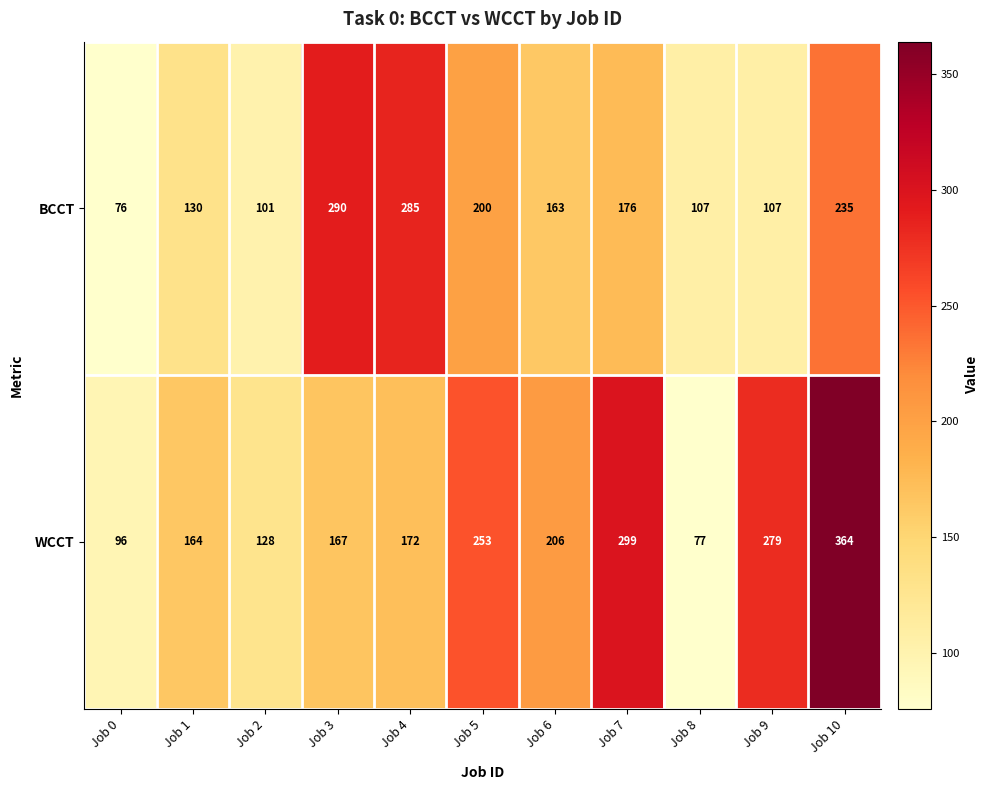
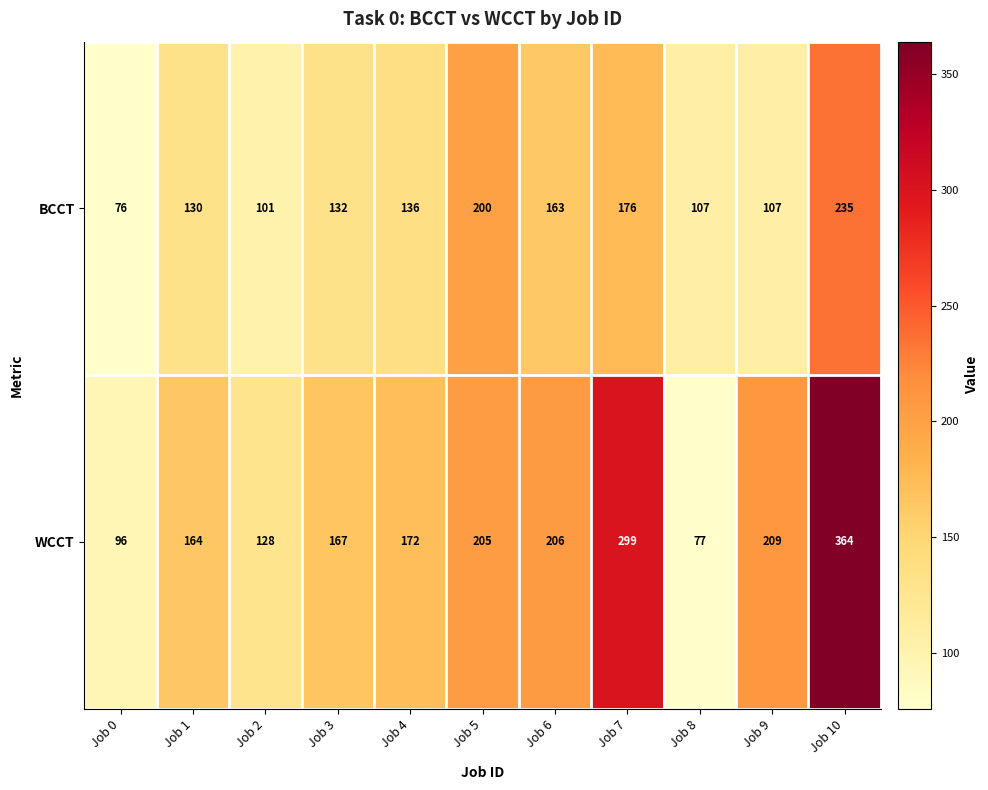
BCCT, Job 3: 290 -> 132
BCCT, Job 4: 285 -> 136
WCCT, Job 5: 253 -> 205
WCCT, Job 9: 279 -> 209
